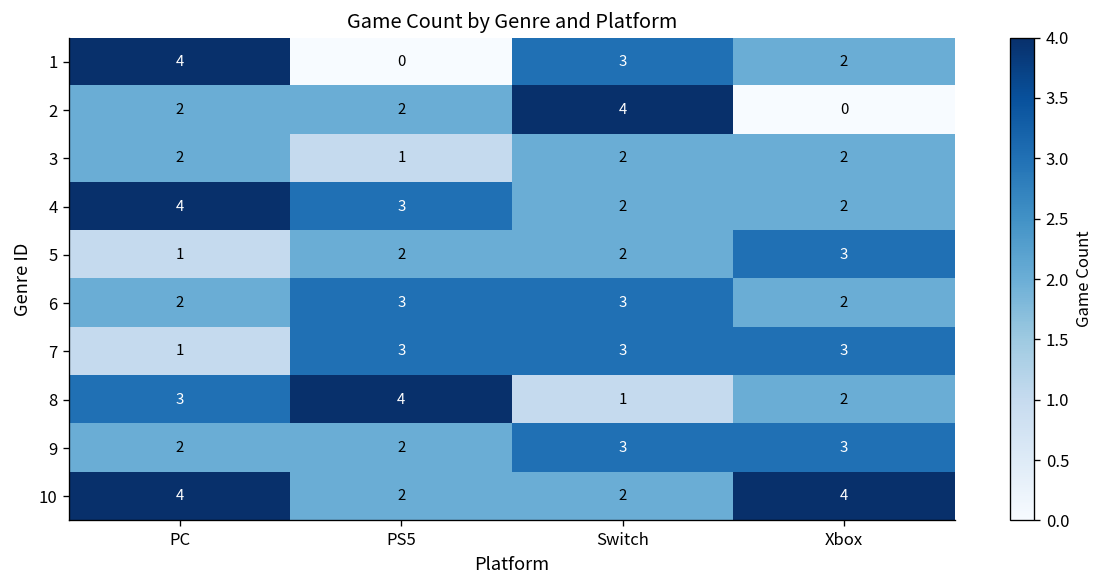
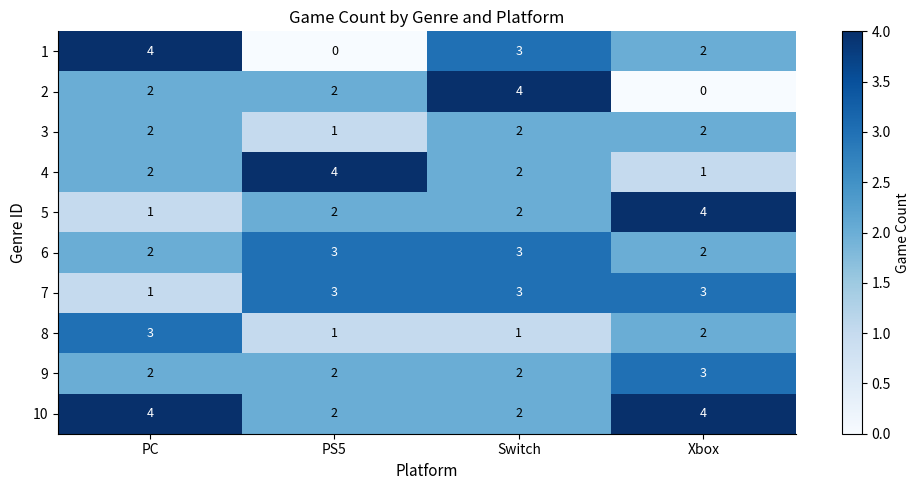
4, PC: 4 -> 2
4, PS5: 3 -> 4
4, Xbox: 2 -> 1
5, Xbox: 3 -> 4
8, PS5: 4 -> 1
9, Switch: 3 -> 2
